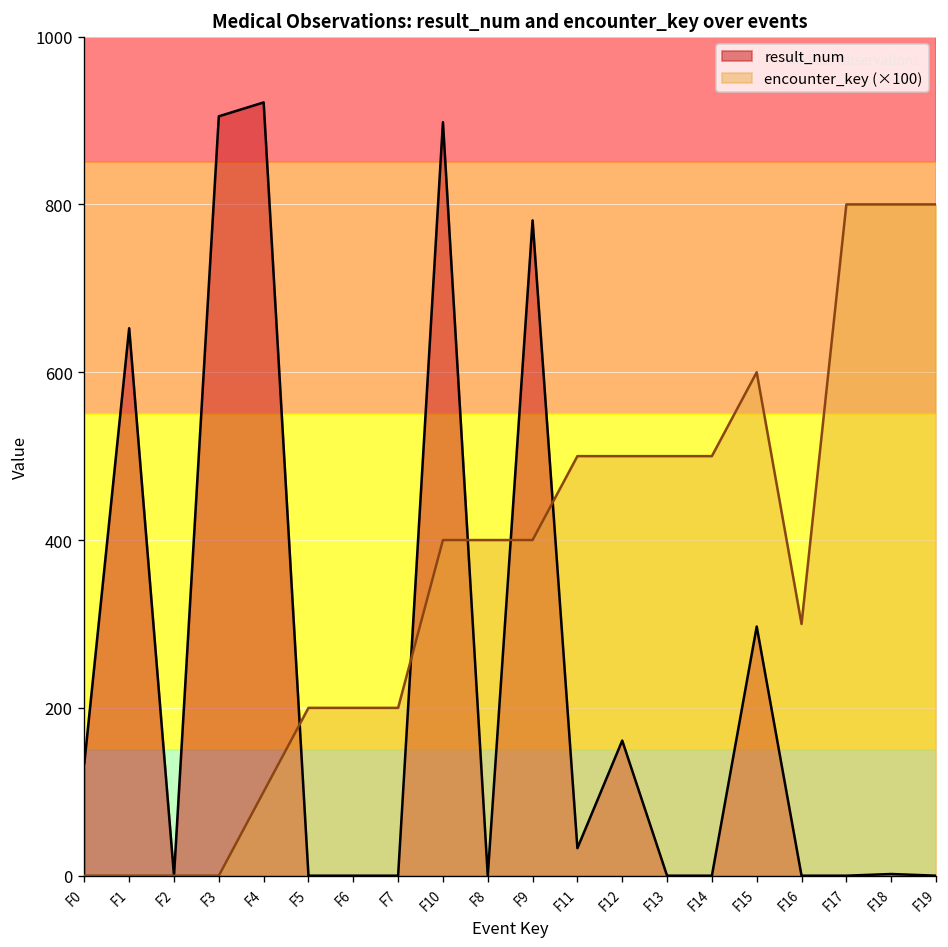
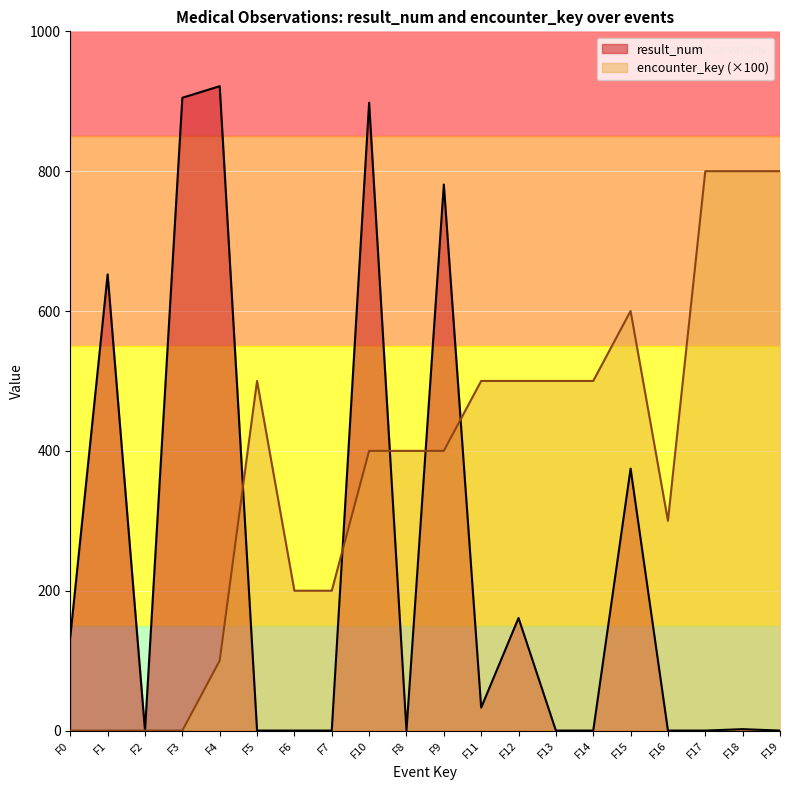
encounter_key (×100), F5: 200 -> 500
result_num, F15: 300 -> 370
